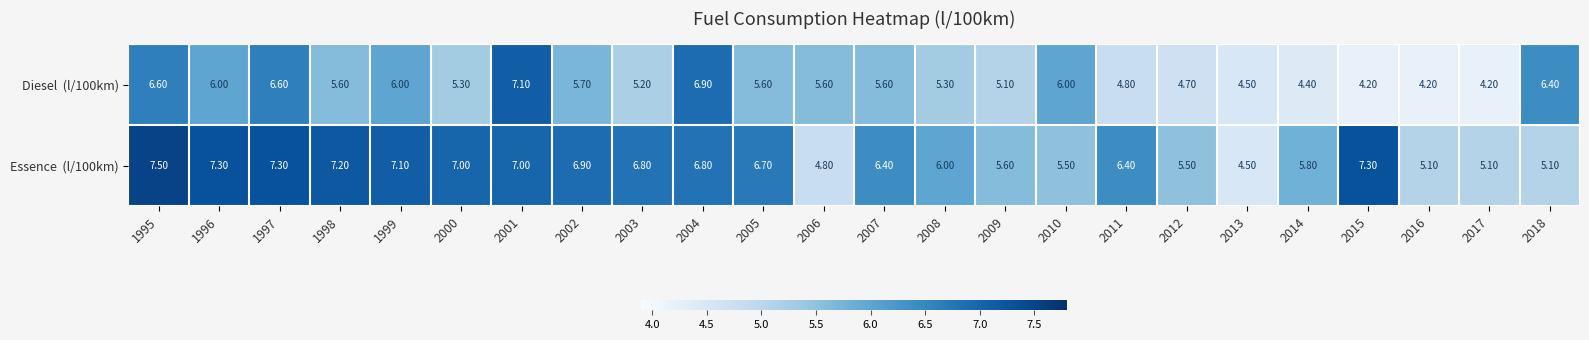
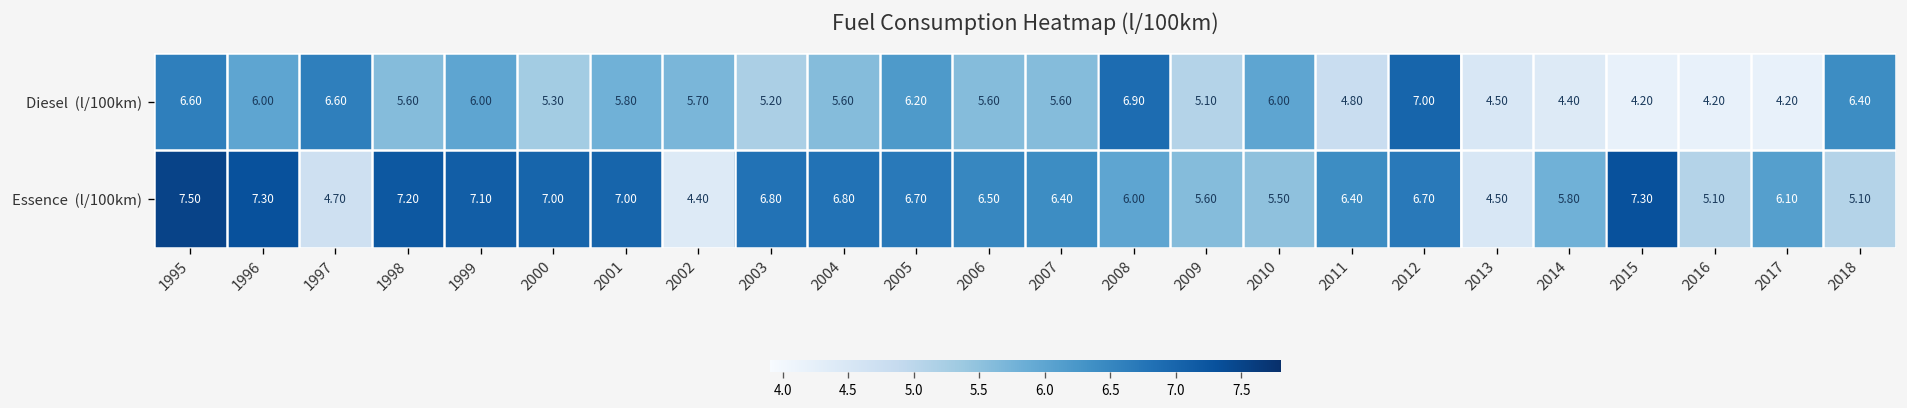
Diesel (l/100km), 2001: 7.10 -> 5.80
Diesel (l/100km), 2004: 6.90 -> 5.60
Diesel (l/100km), 2005: 5.60 -> 6.20
Diesel (l/100km), 2008: 5.30 -> 6.90
Diesel (l/100km), 2012: 4.70 -> 7.00
Essence (l/100km), 1997: 7.30 -> 4.70
Essence (l/100km), 2002: 6.90 -> 4.40
Essence (l/100km), 2006: 4.80 -> 6.50
Essence (l/100km), 2012: 5.50 -> 6.70
Essence (l/100km), 2017: 5.10 -> 6.10
